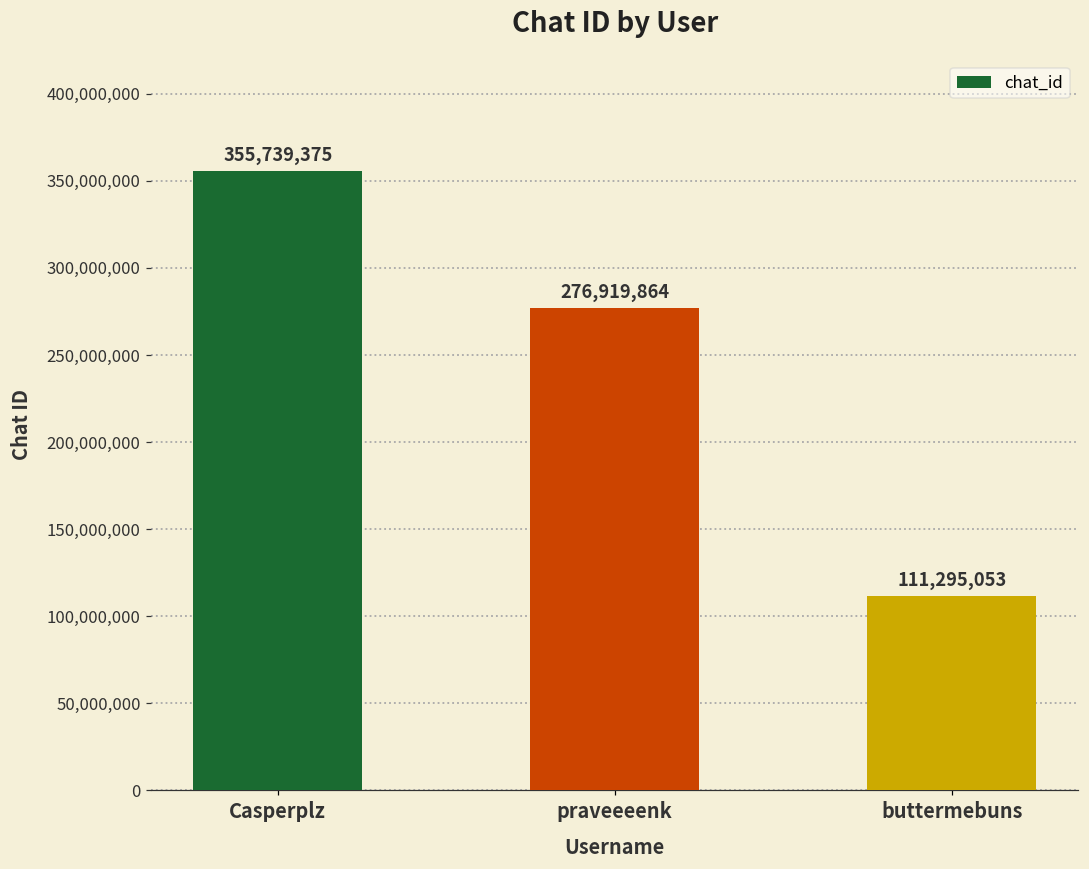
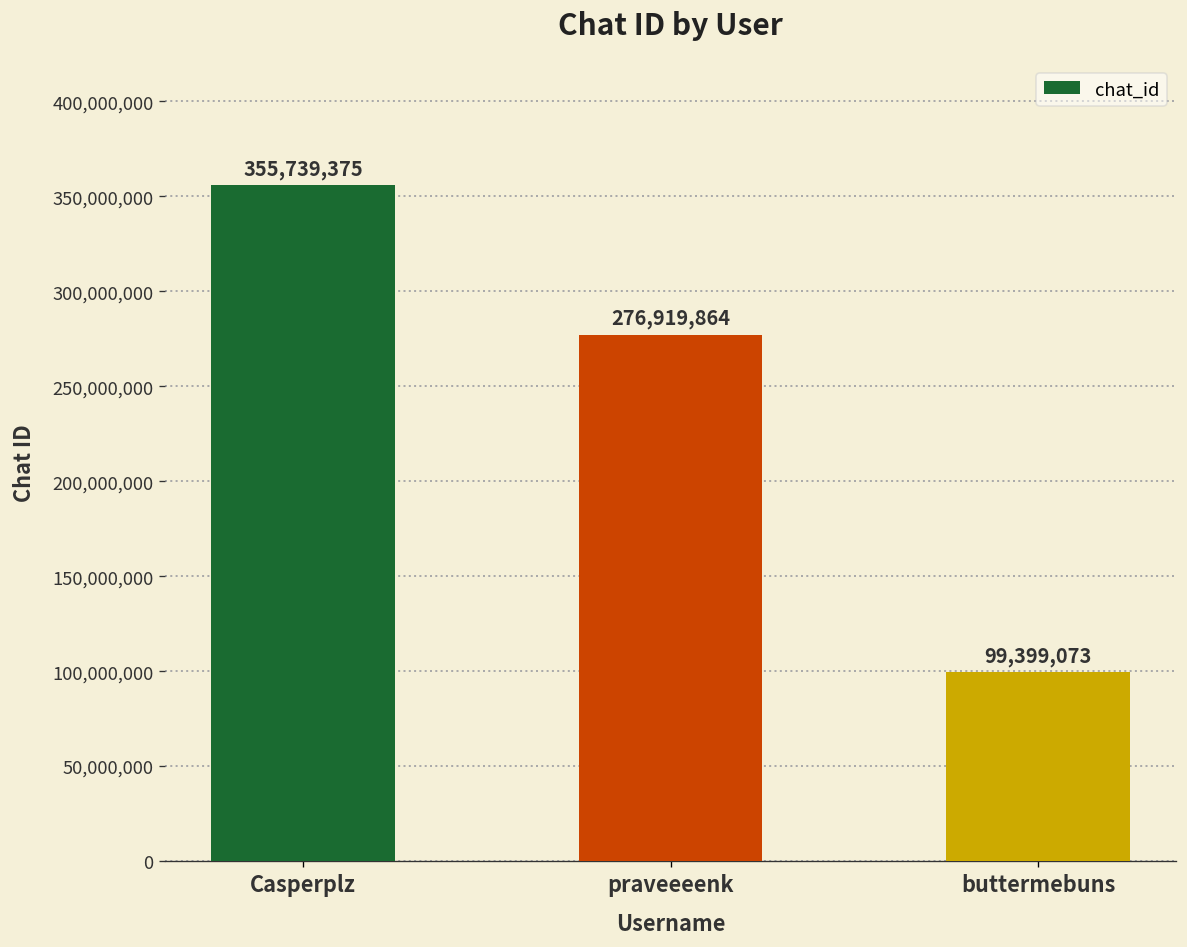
buttermebuns: 111,295,053 -> 99,399,073
